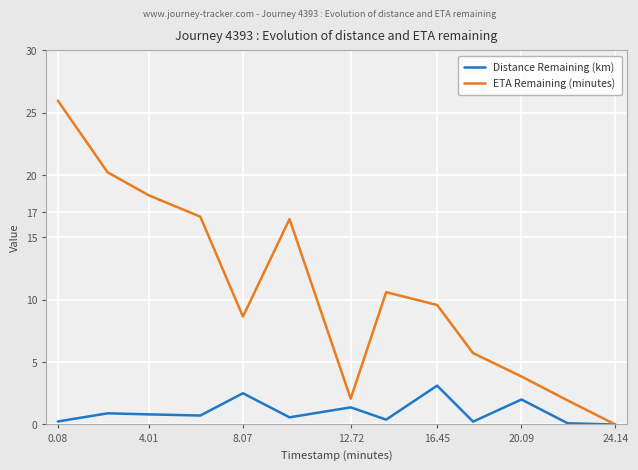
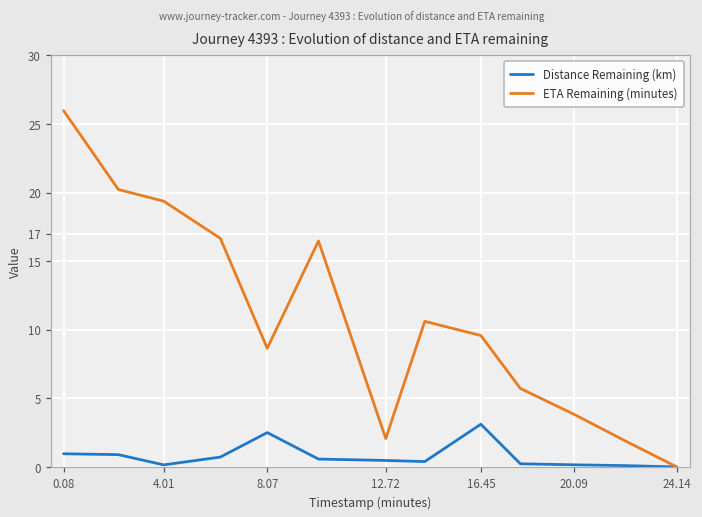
Distance Remaining (km), 0.08: 0.2 -> 1.0
Distance Remaining (km), 4.01: 0.8 -> 0.2
ETA Remaining (minutes), 4.01: 18.4 -> 19.4
Distance Remaining (km), 12.72: 1.4 -> 0.5
Distance Remaining (km), 20.09: 2.0 -> 0.2
